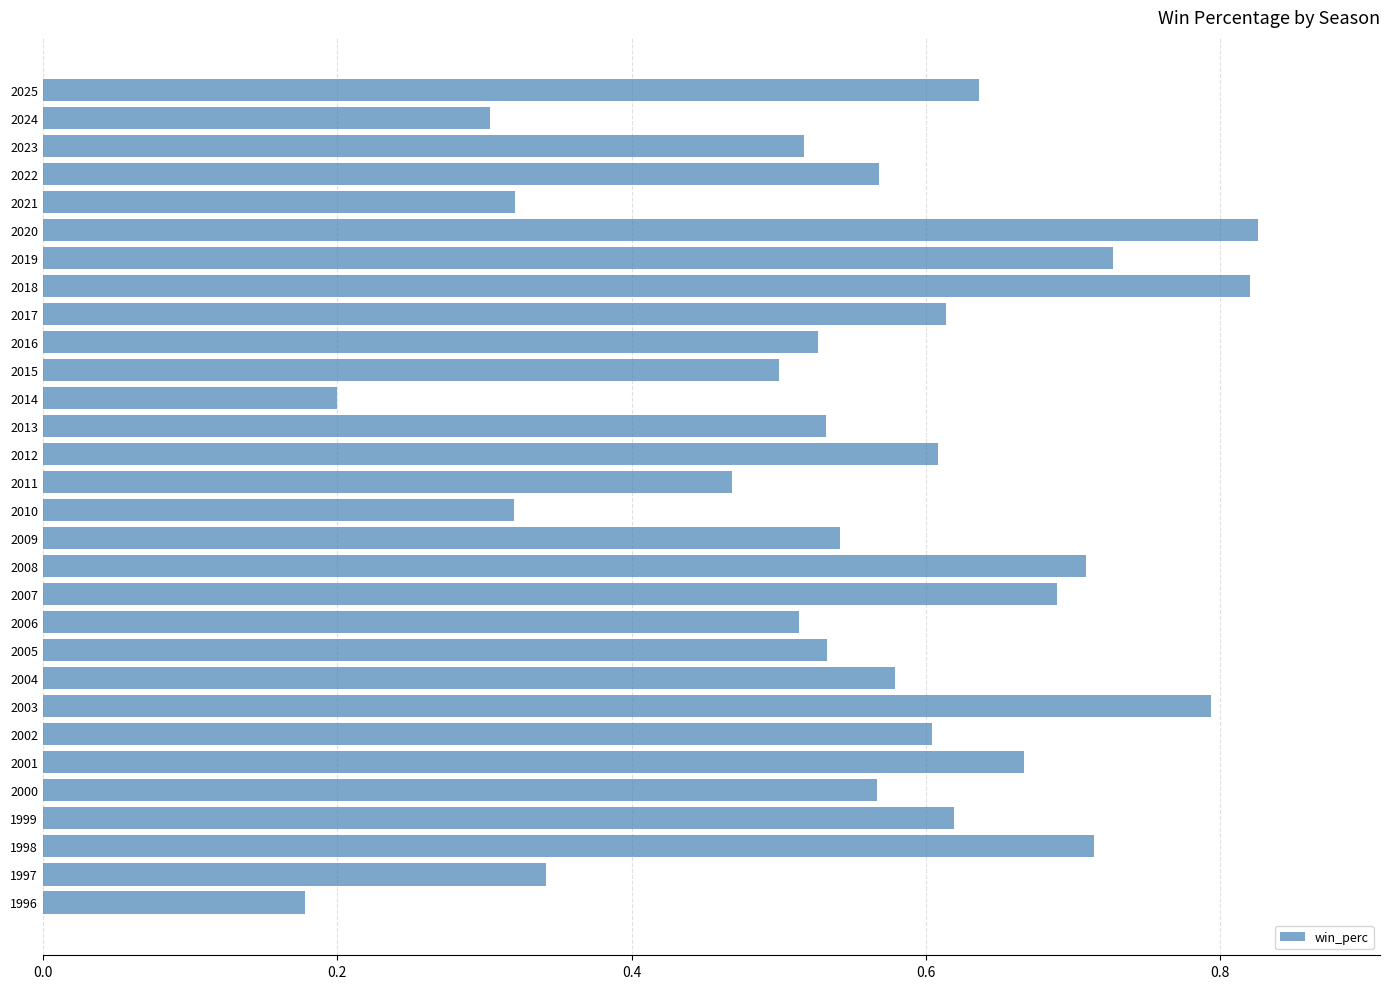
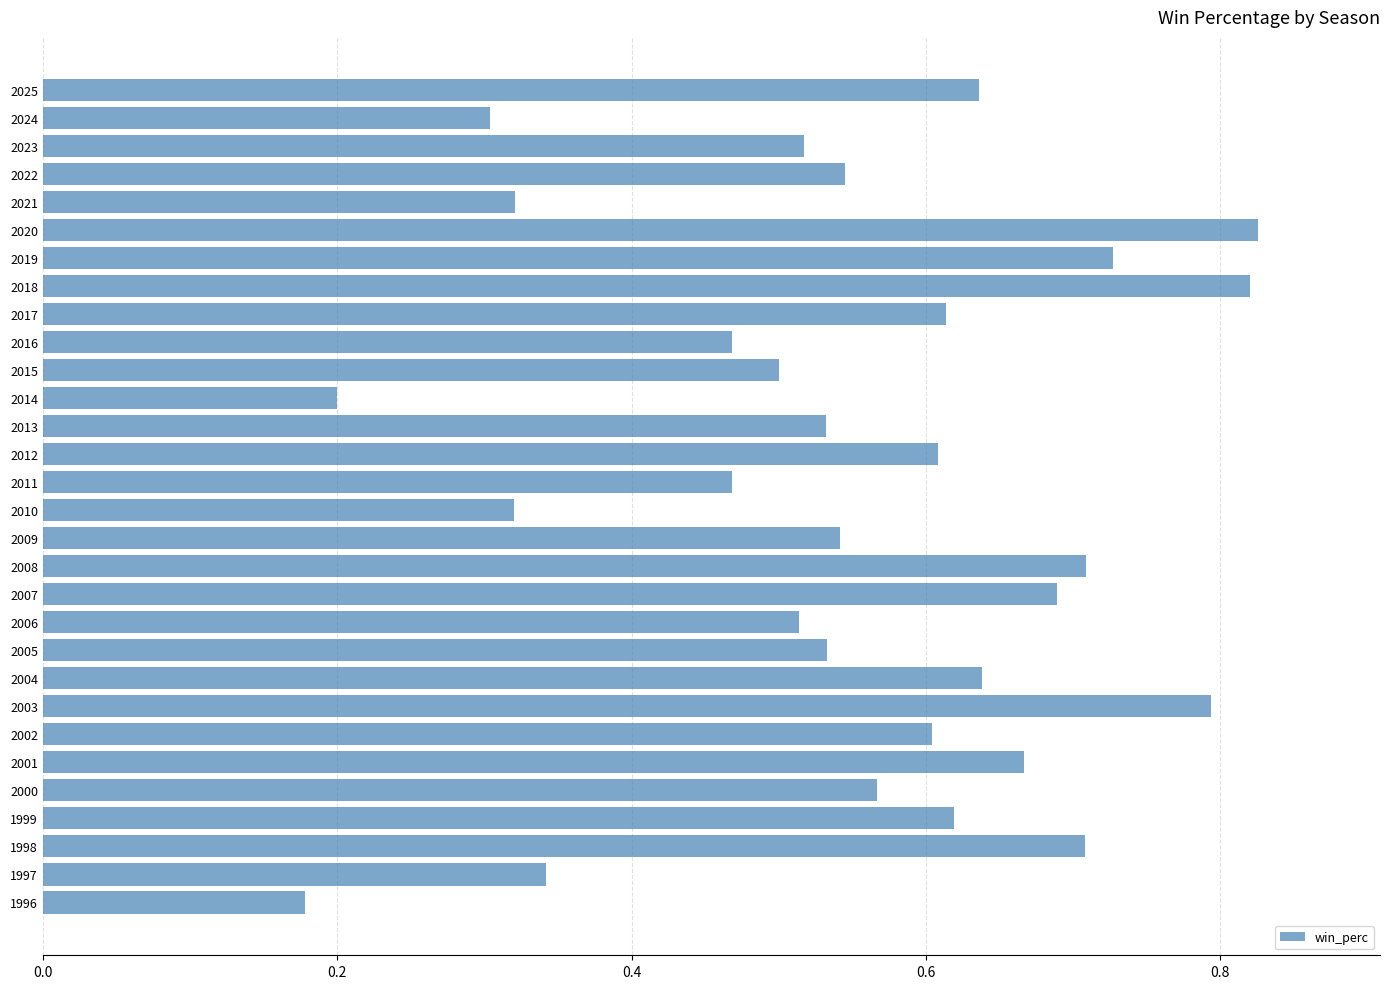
2022: 0.568 -> 0.545
2016: 0.527 -> 0.468
2004: 0.579 -> 0.638
1998: 0.714 -> 0.708
